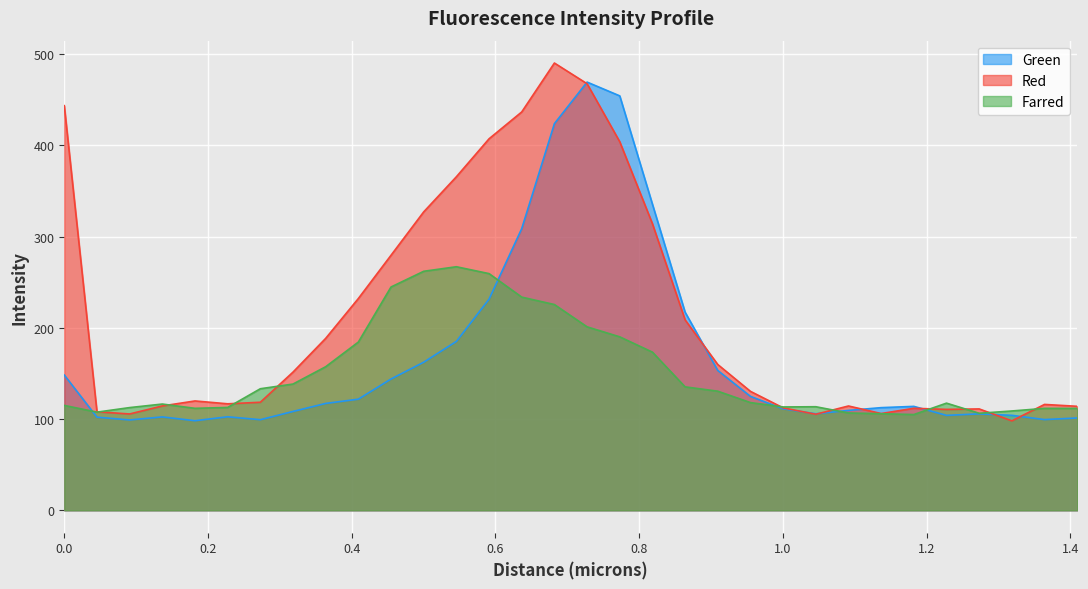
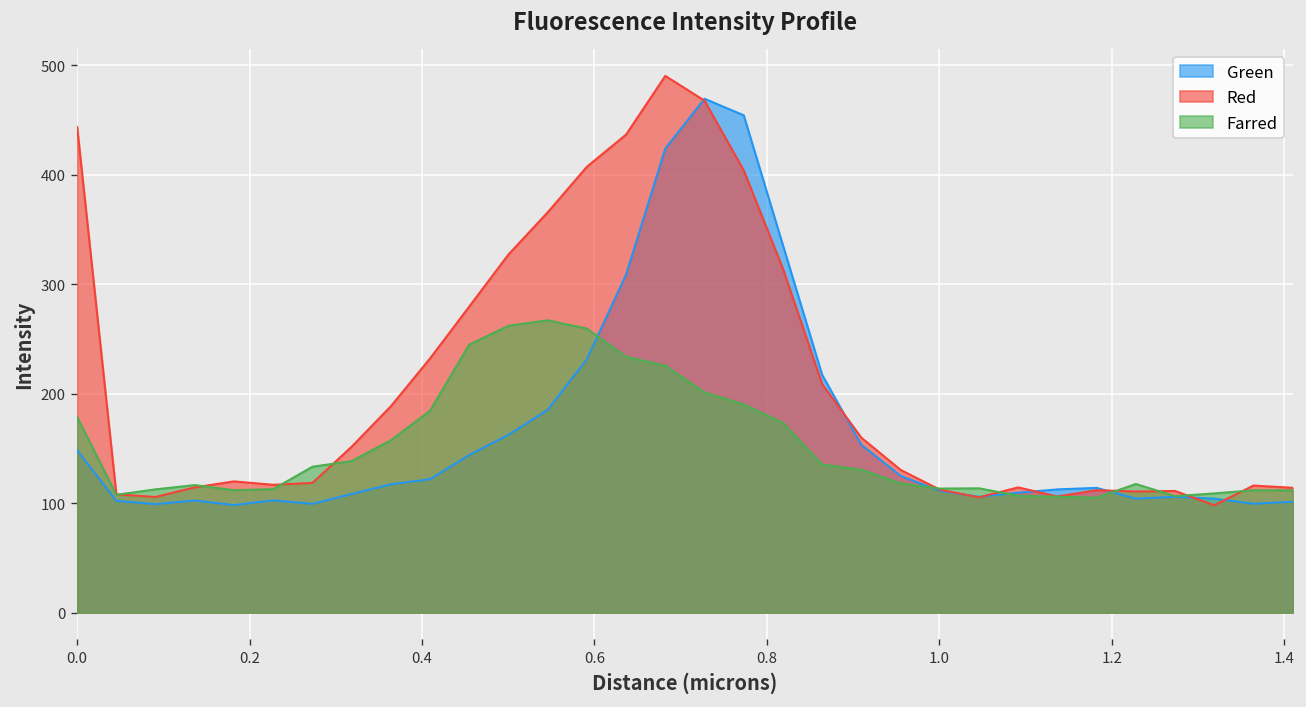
Farred, 0.0: 110 -> 180
